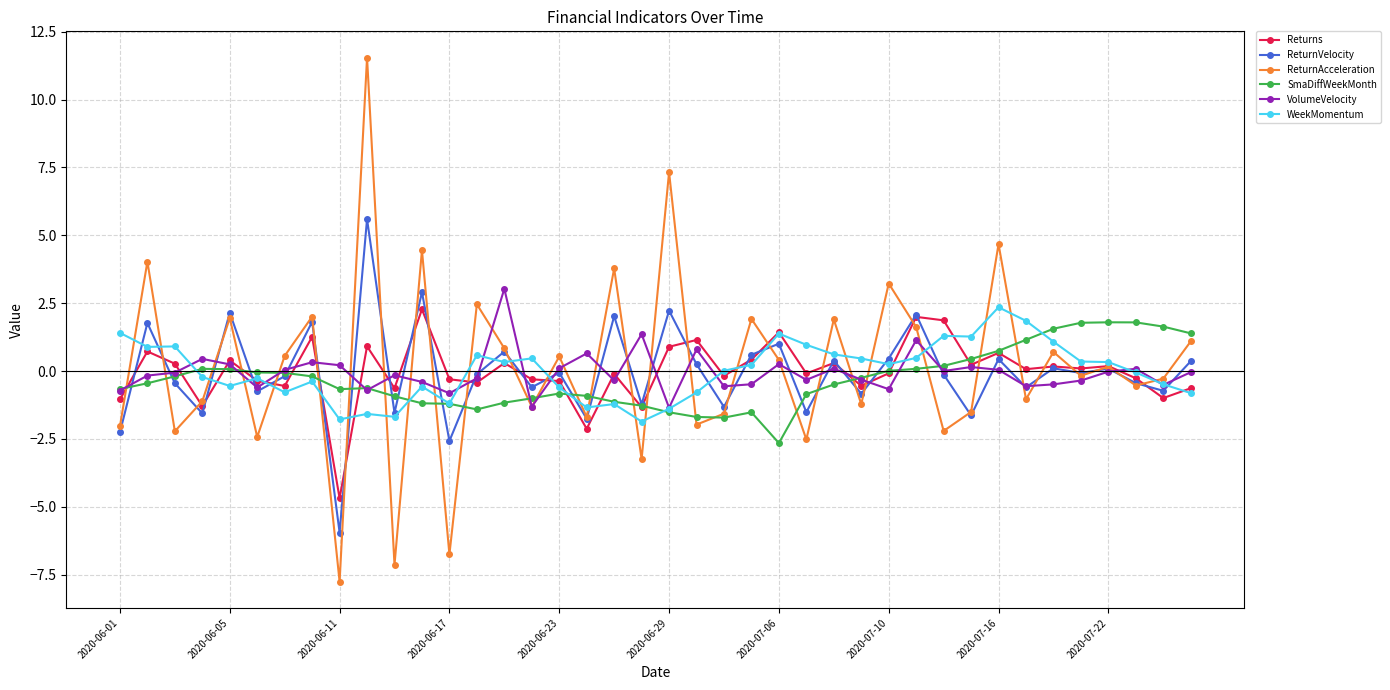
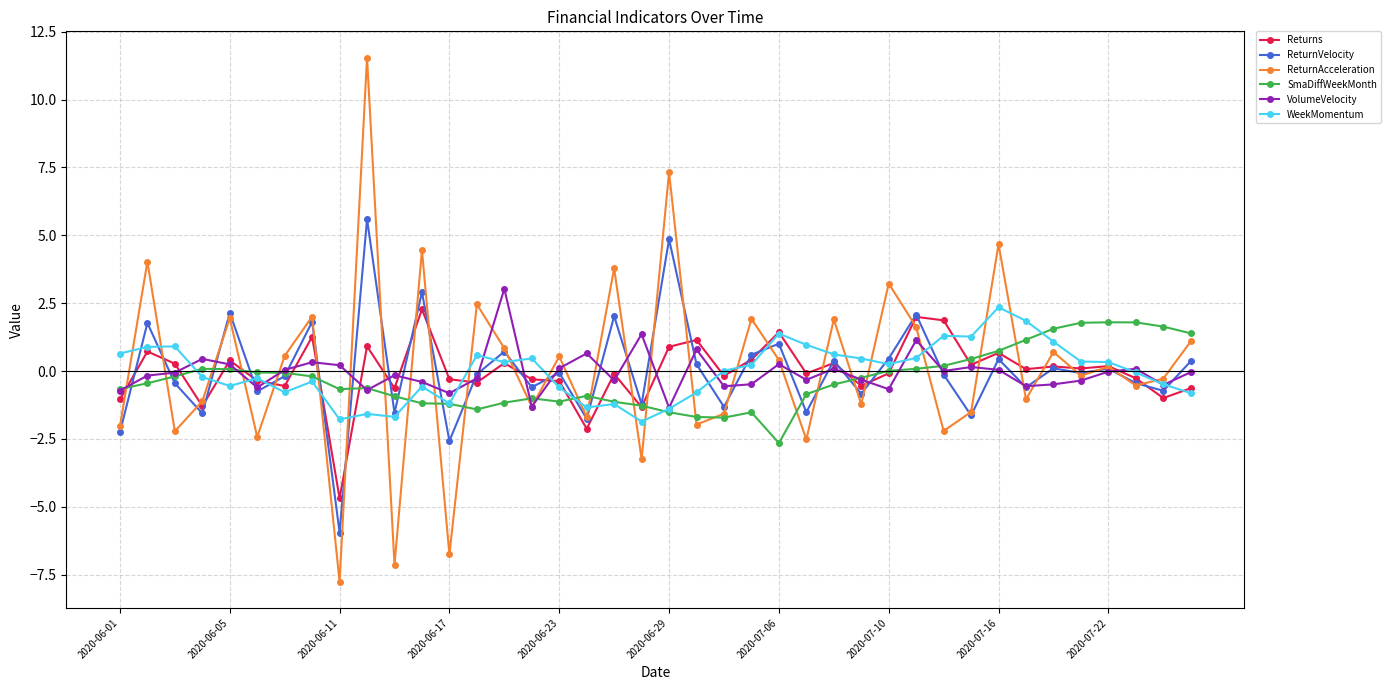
WeekMomentum, 2020-06-01: 1.4 -> 0.6
SmaDiffWeekMonth, 2020-06-23: -0.8 -> -1.1
ReturnVelocity, 2020-06-29: 2.2 -> 4.9
